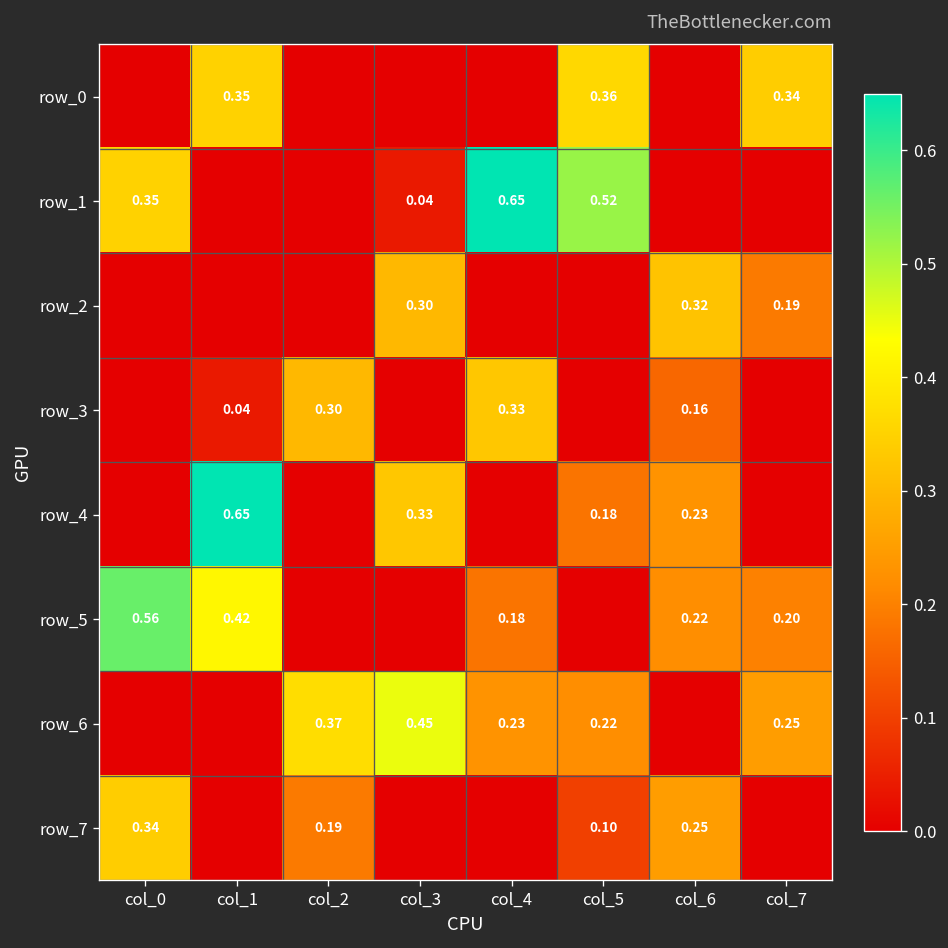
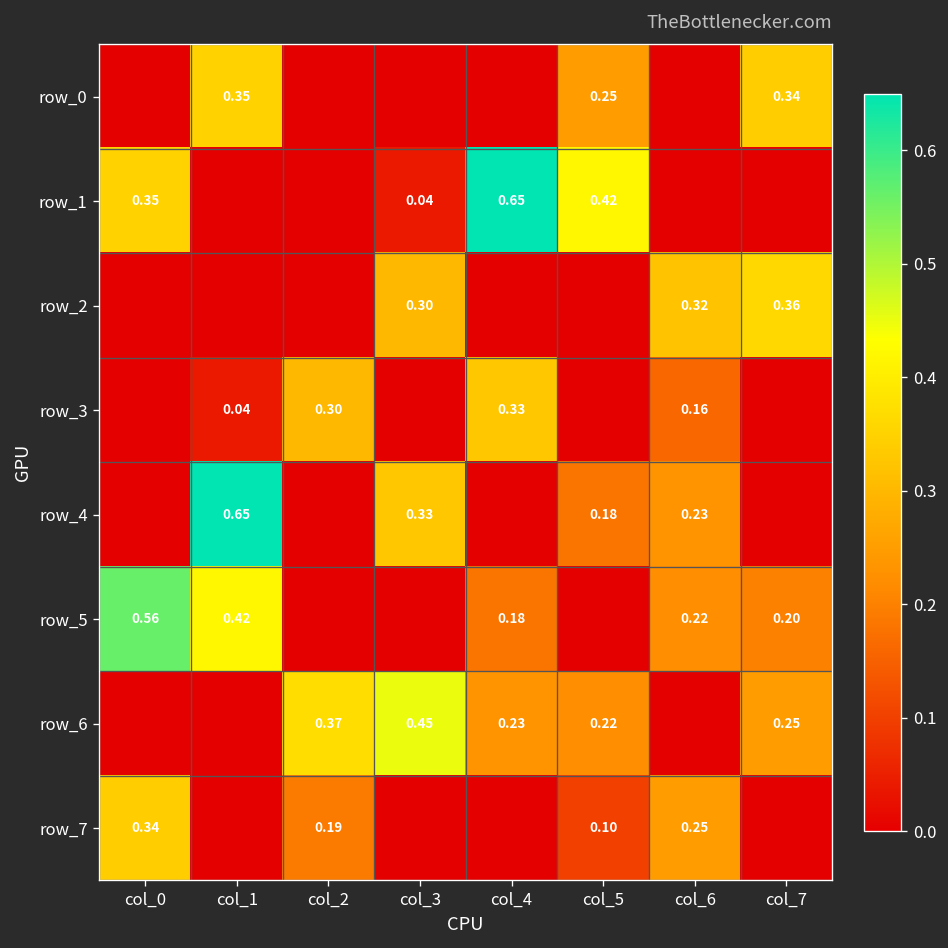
row_0, col_5: 0.36 -> 0.25
row_1, col_5: 0.52 -> 0.42
row_2, col_7: 0.19 -> 0.36
